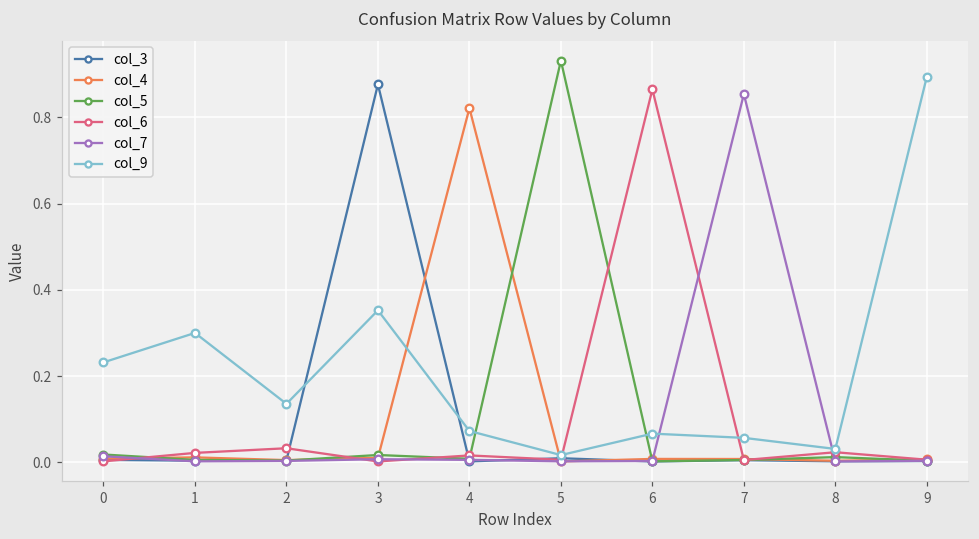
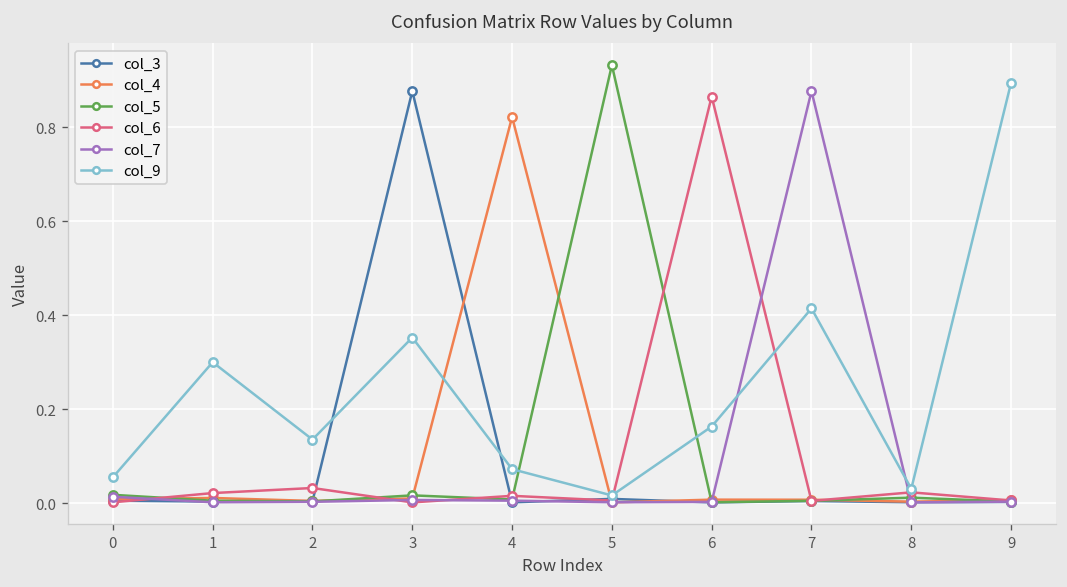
col_9, 0: 0.23 -> 0.06
col_9, 6: 0.07 -> 0.16
col_7, 7: 0.85 -> 0.88
col_9, 7: 0.06 -> 0.41
